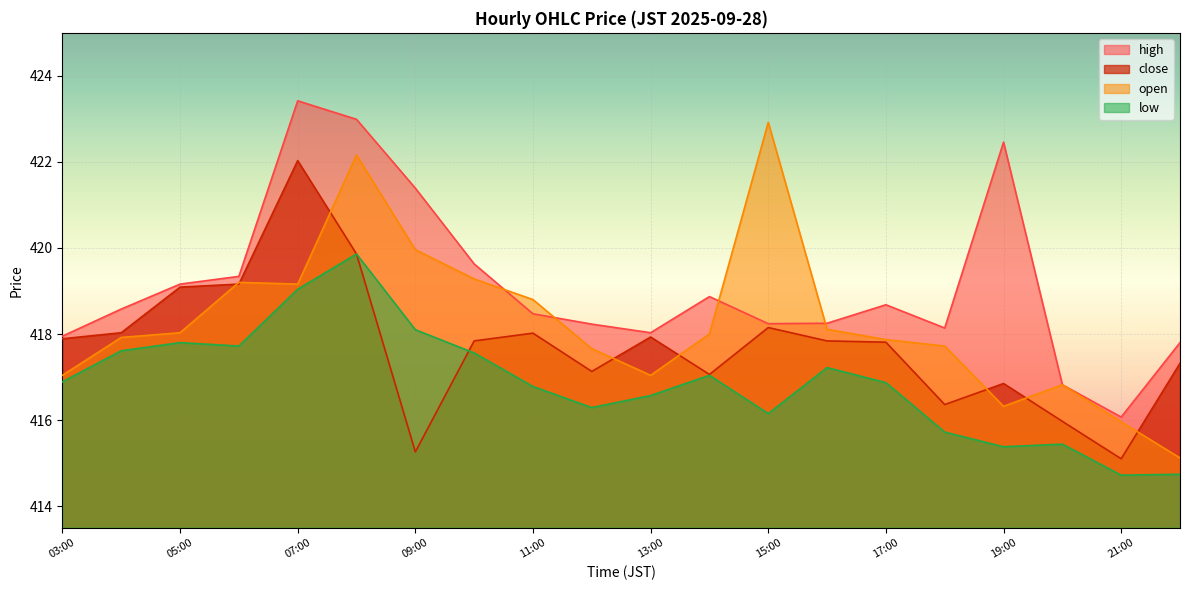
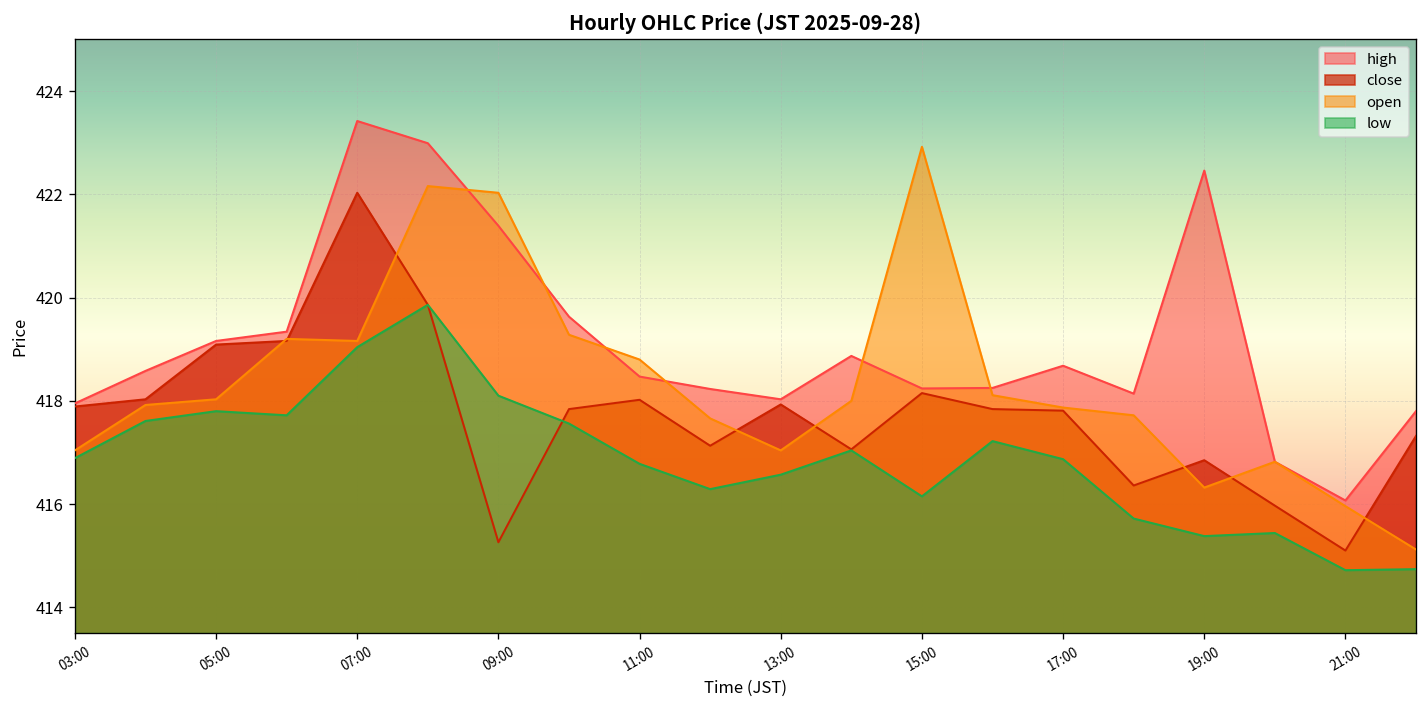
open, 09:00: 420.0 -> 422.0
